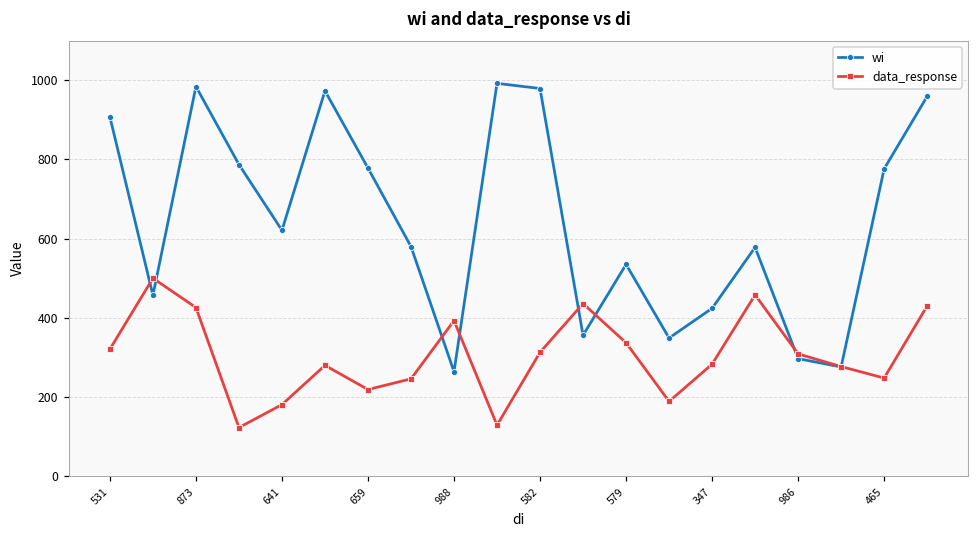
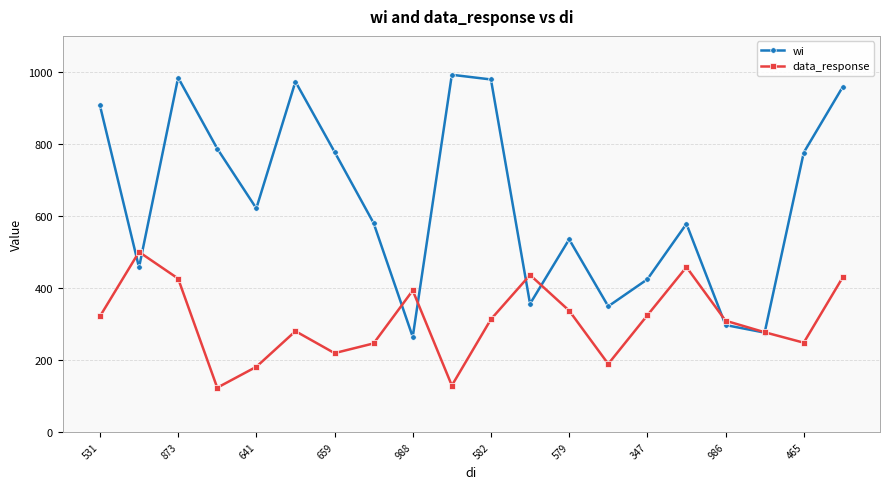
data_response, 347: 280 -> 320
